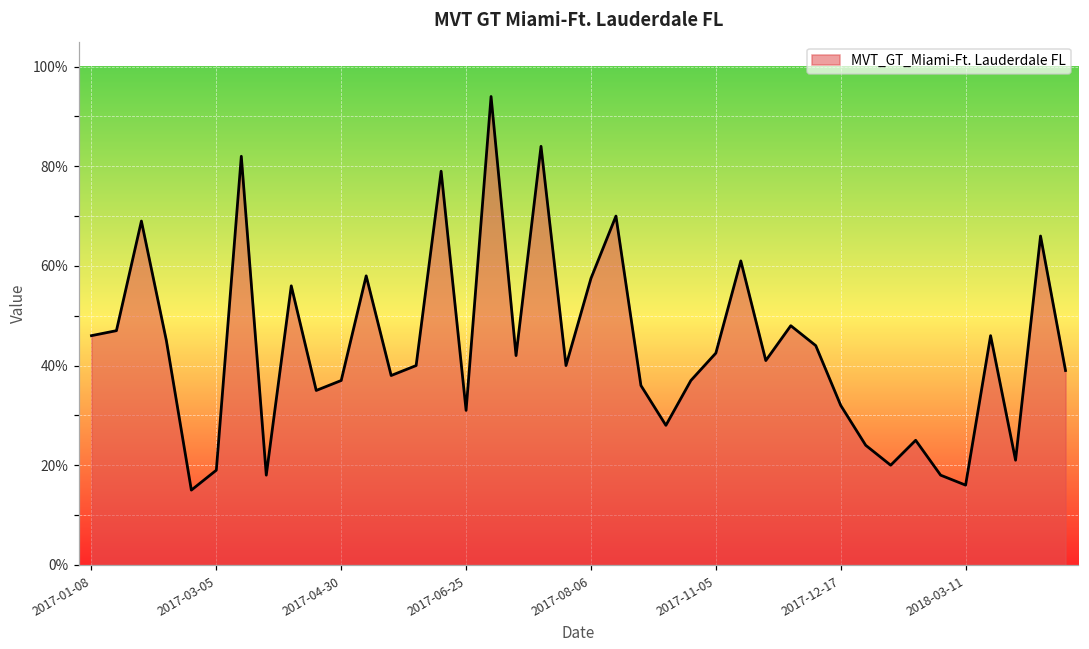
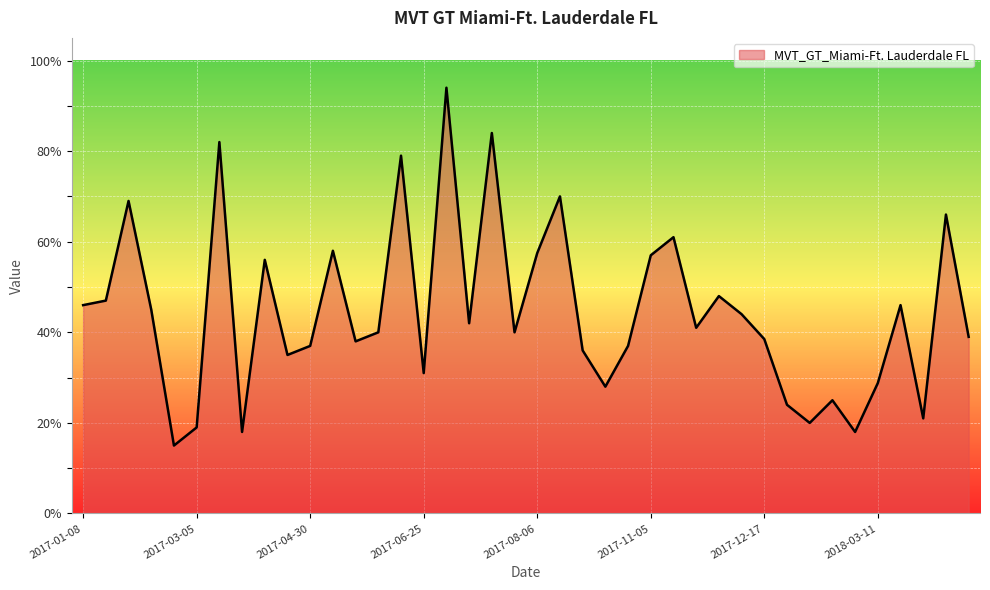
2017-11-05: 43% -> 57%
2017-12-17: 32% -> 39%
2018-03-11: 16% -> 29%
